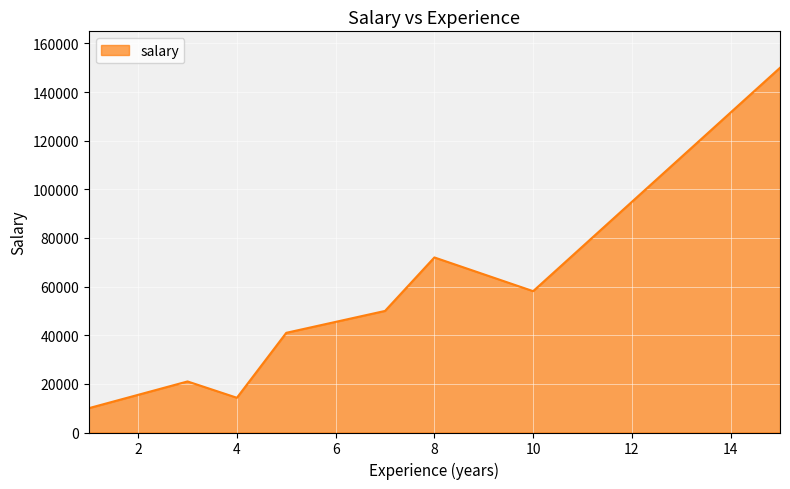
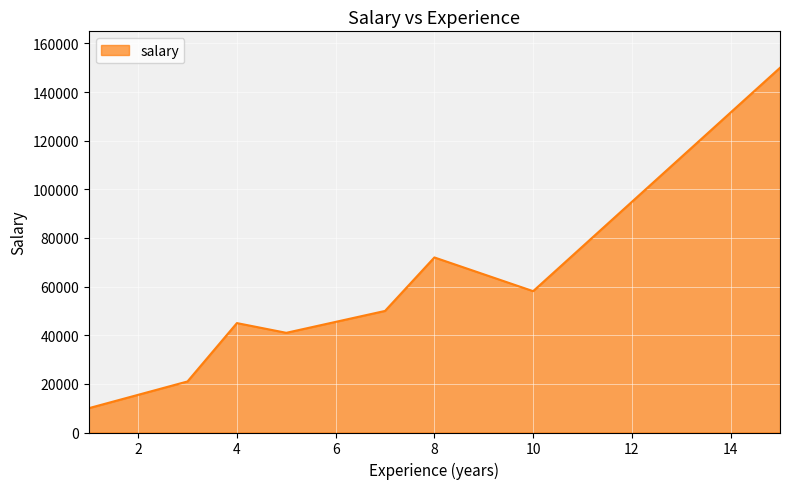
4: 14000 -> 45000
